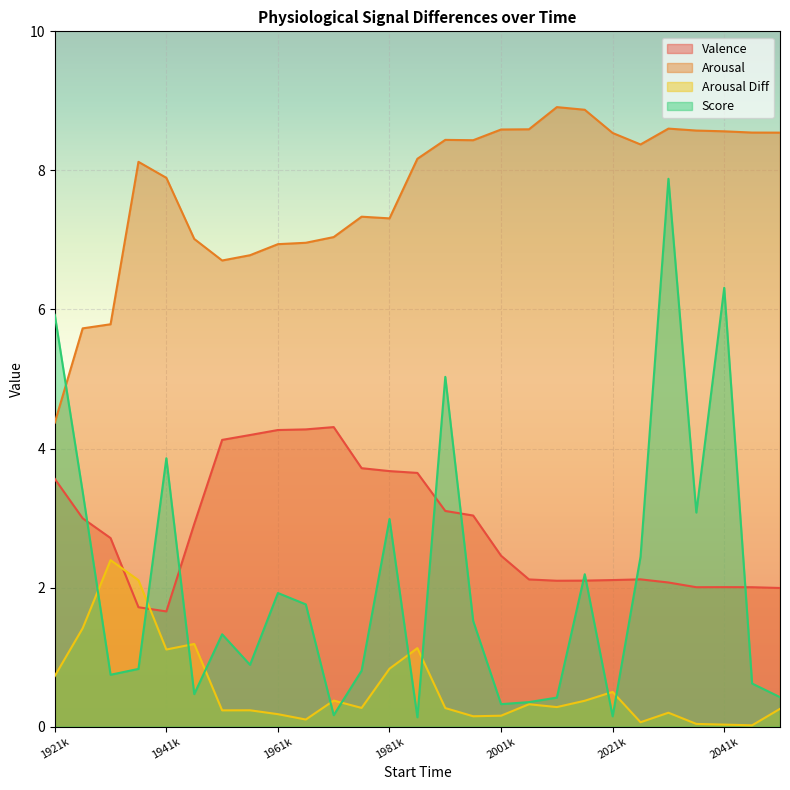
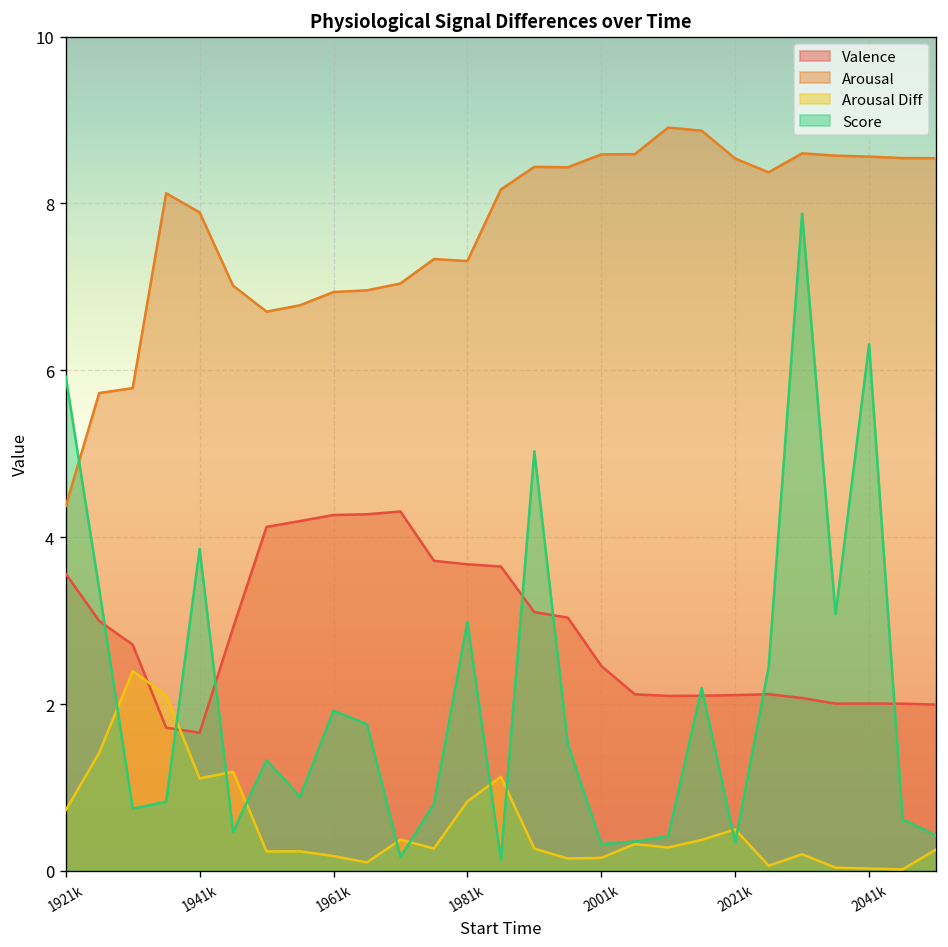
Score, 2021k: 0.1 -> 0.3
